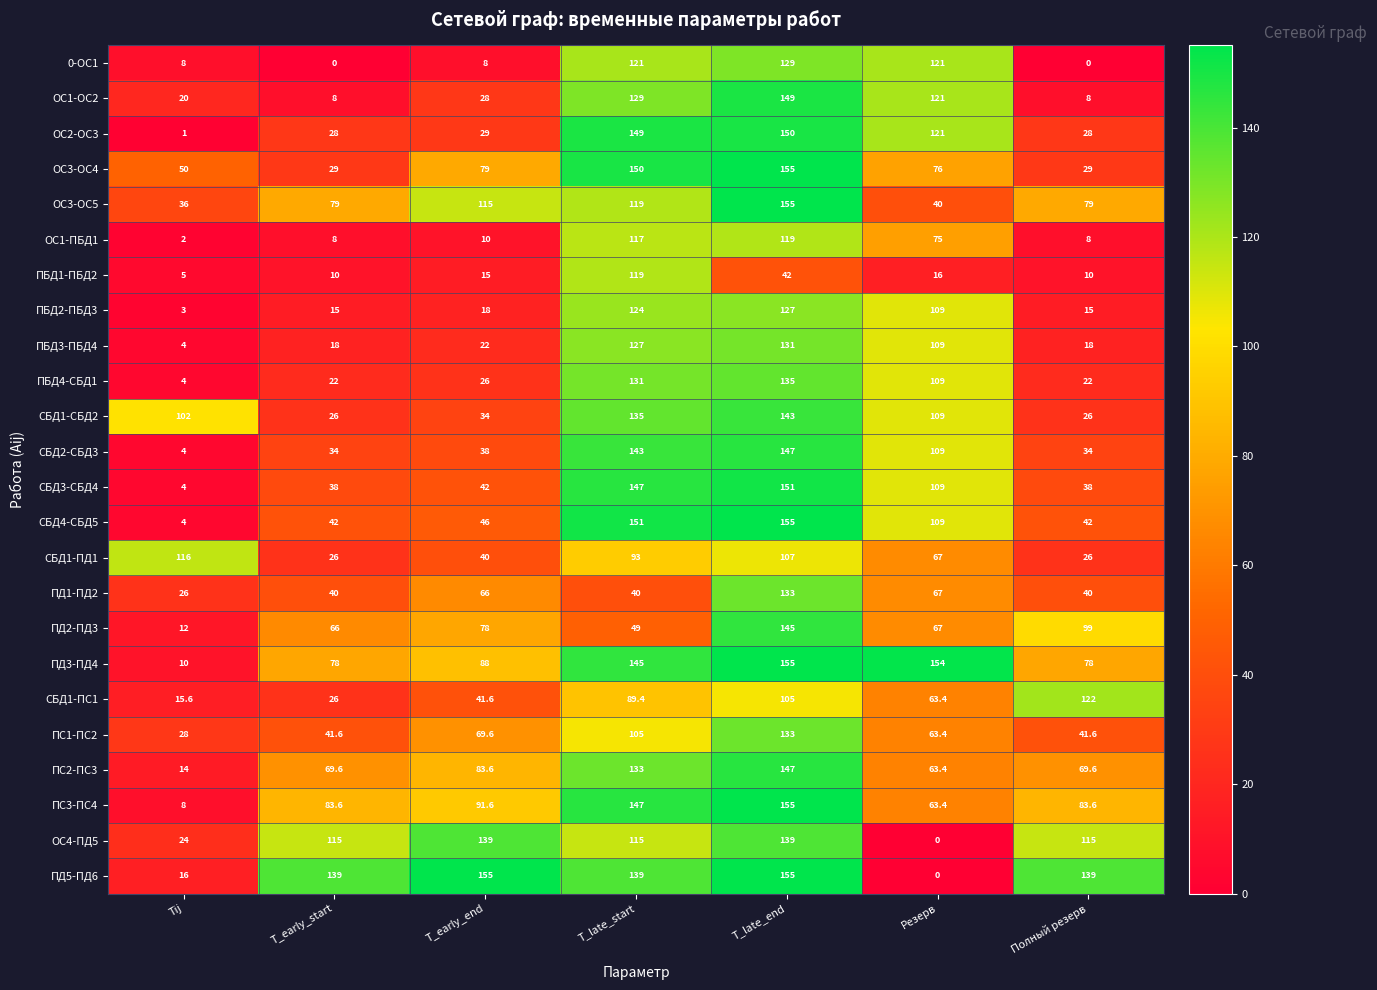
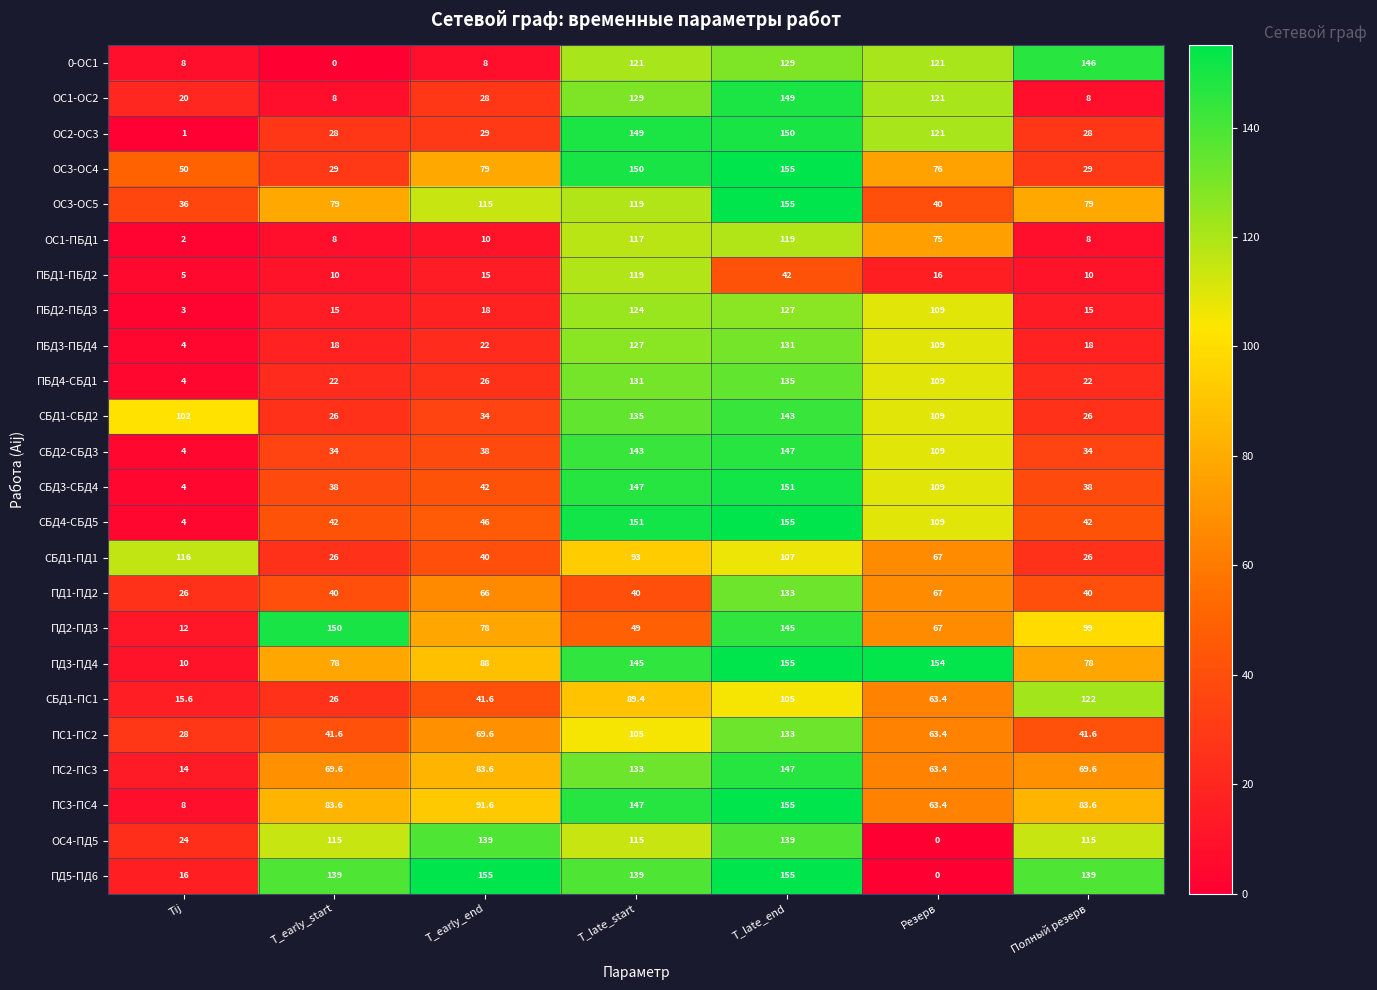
0-ОС1, Полный резерв: 0 -> 146
ПД2-ПД3, T_early_start: 66 -> 150
